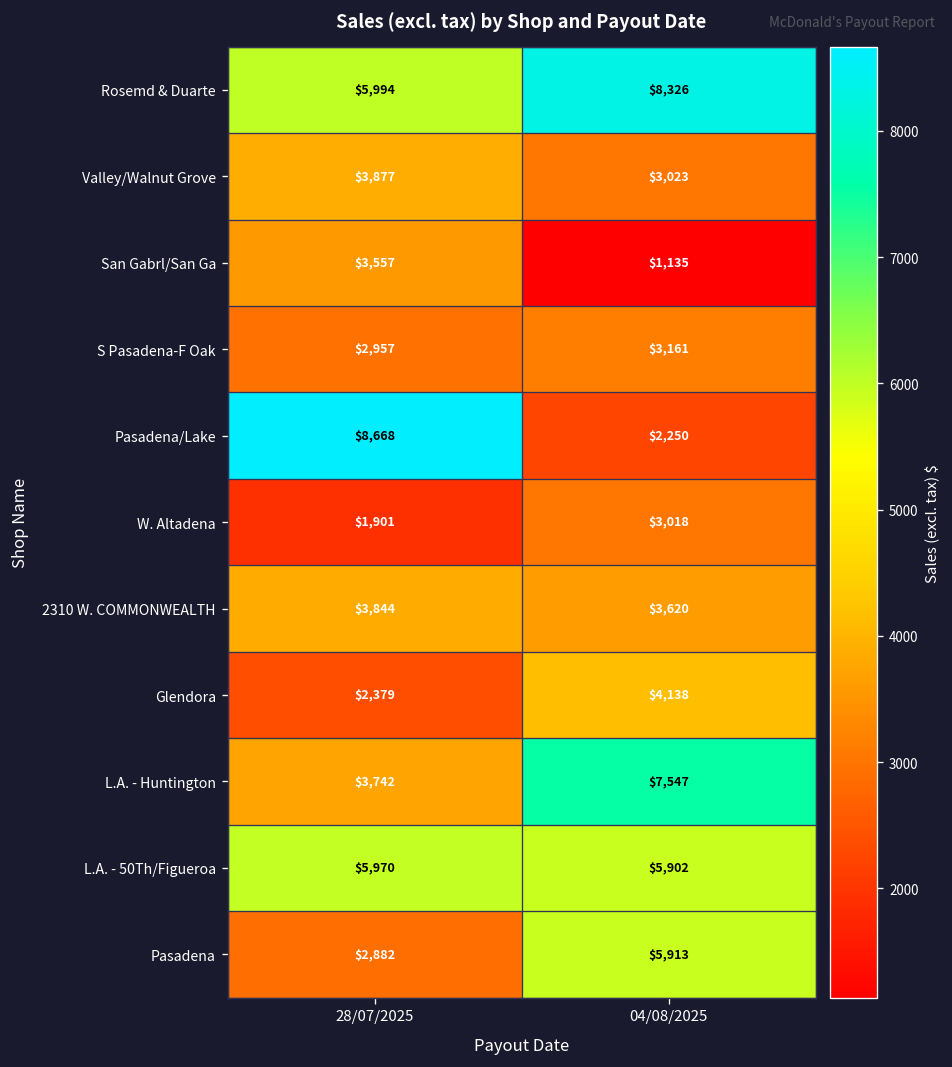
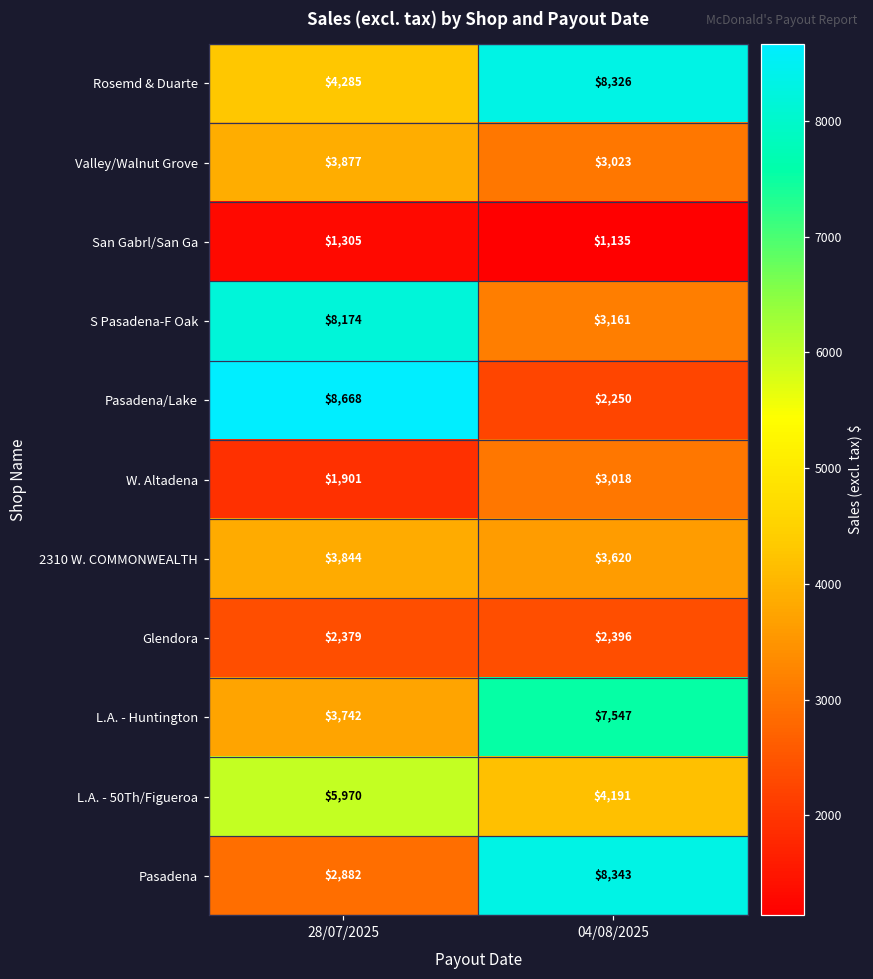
Rosemd & Duarte, 28/07/2025: $5,994 -> $4,285
San Gabrl/San Ga, 28/07/2025: $3,557 -> $1,305
S Pasadena-F Oak, 28/07/2025: $2,957 -> $8,174
Glendora, 04/08/2025: $4,138 -> $2,396
L.A. - 50Th/Figueroa, 04/08/2025: $5,902 -> $4,191
Pasadena, 04/08/2025: $5,913 -> $8,343
